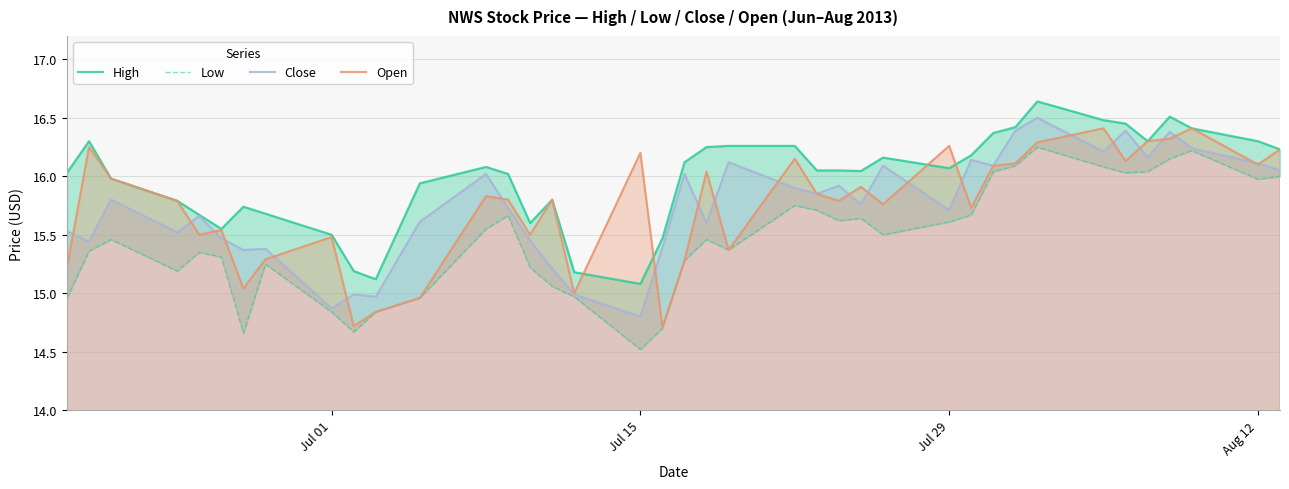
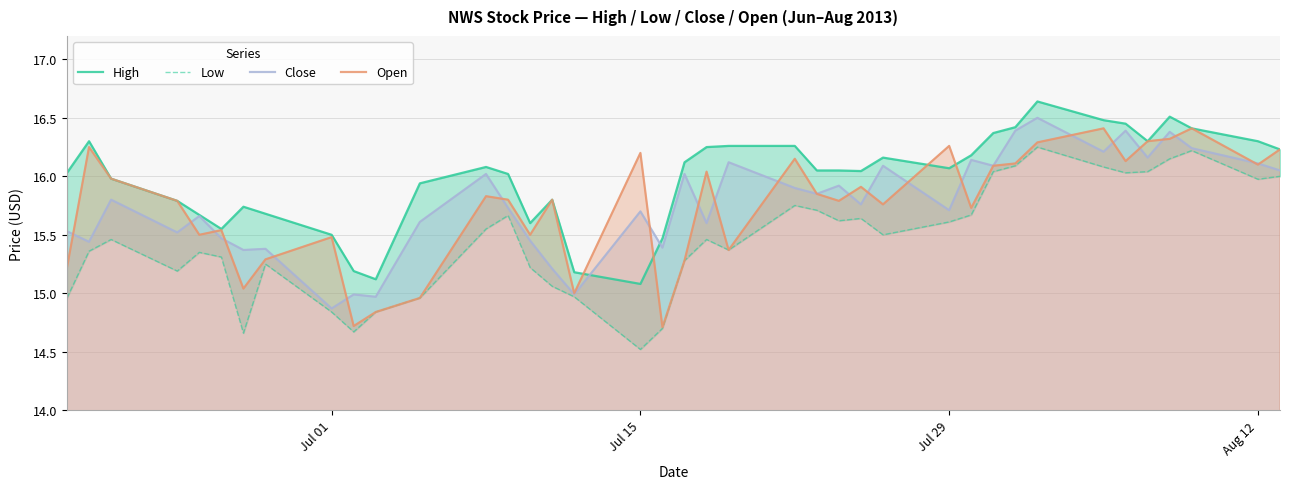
Close, Jul 15: 14.8 -> 15.7
